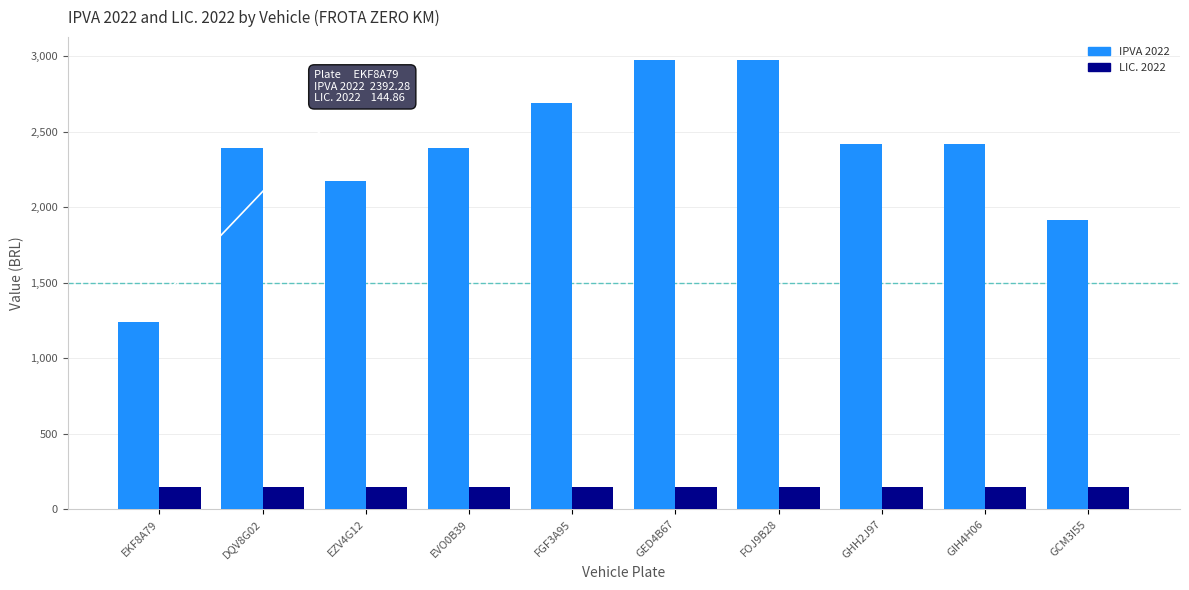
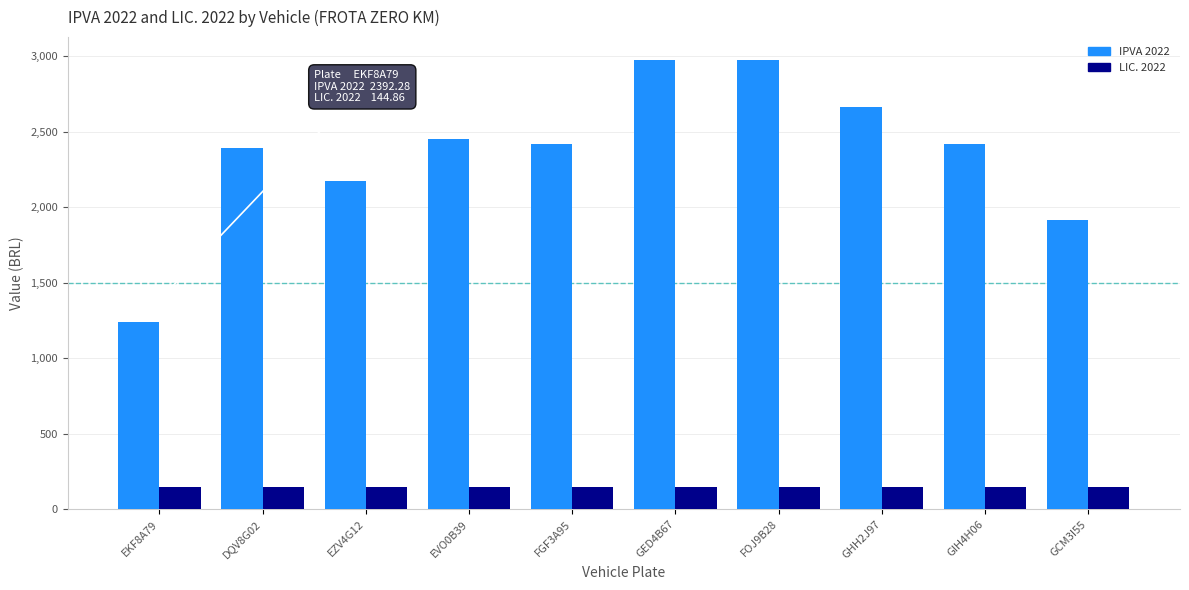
IPVA 2022, EVO0B39: 2,390 -> 2,450
IPVA 2022, FGF3A95: 2,690 -> 2,420
IPVA 2022, GHH2J97: 2,420 -> 2,660
